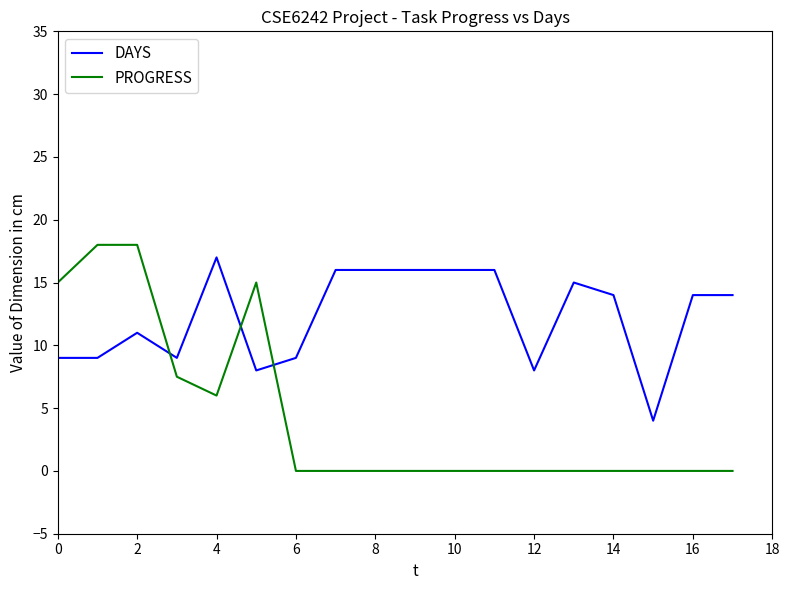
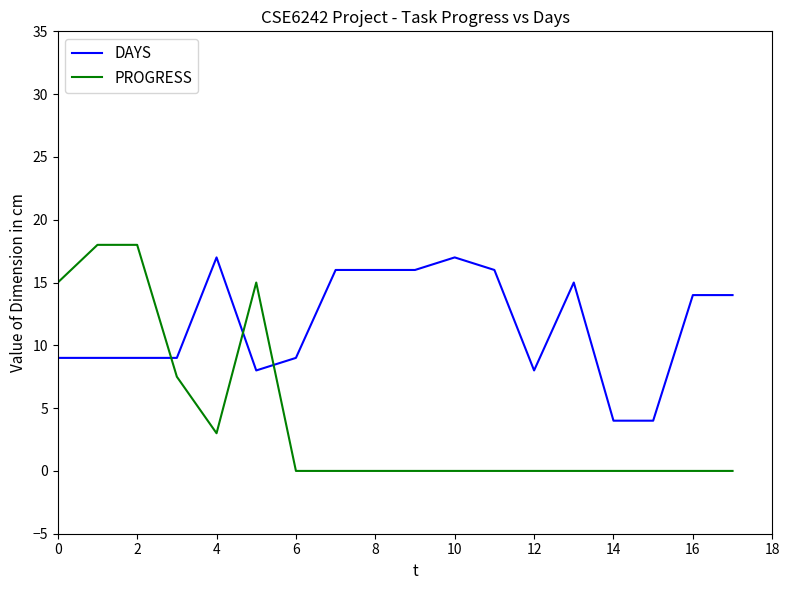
DAYS, 2: 11 -> 9
PROGRESS, 4: 6.0 -> 3.0
DAYS, 10: 16 -> 17
DAYS, 14: 14 -> 4
